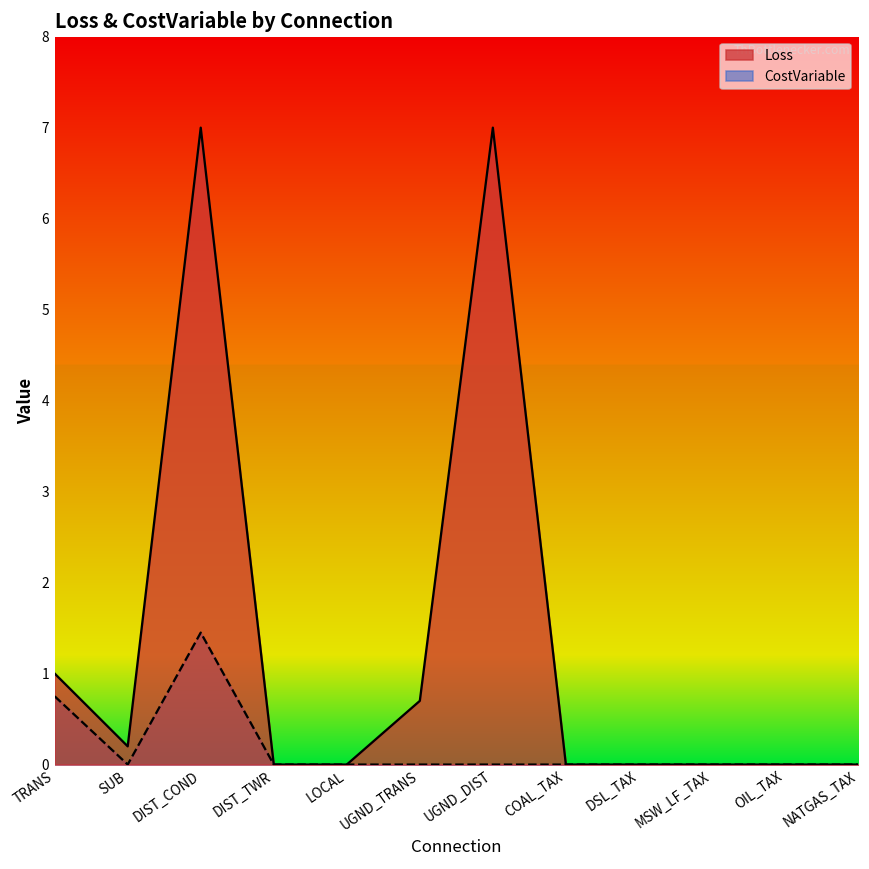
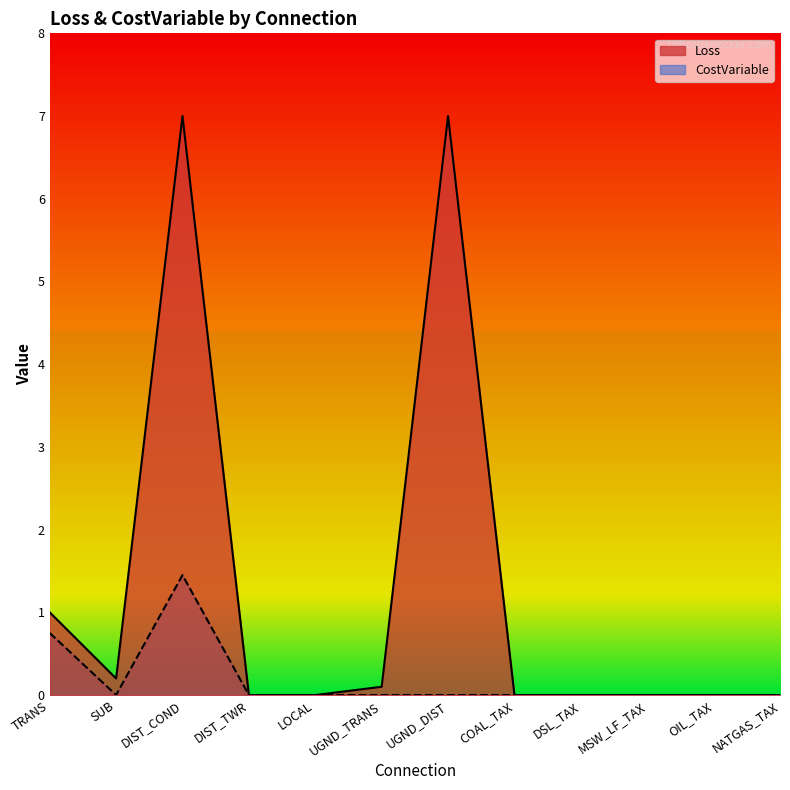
Loss, UGND_TRANS: 0.7 -> 0.1
